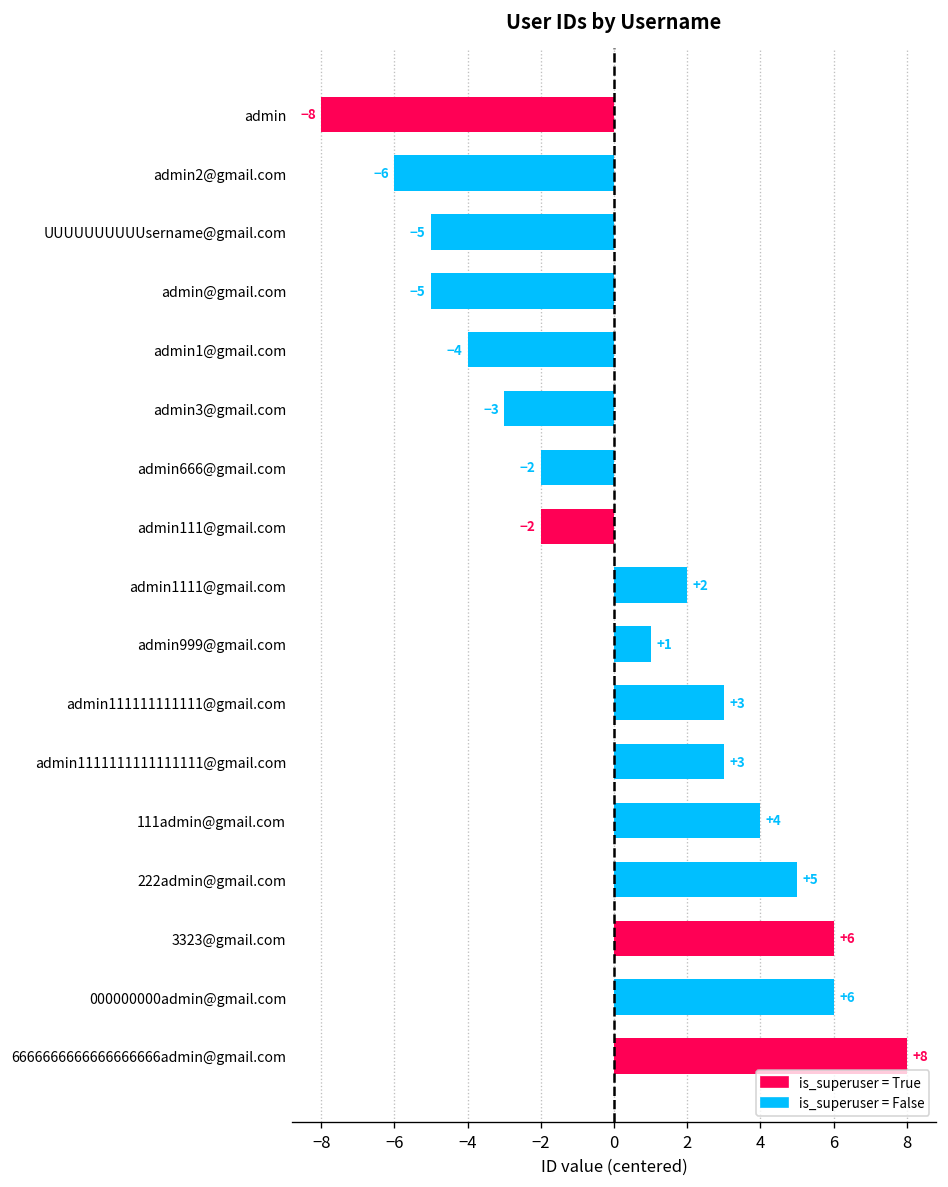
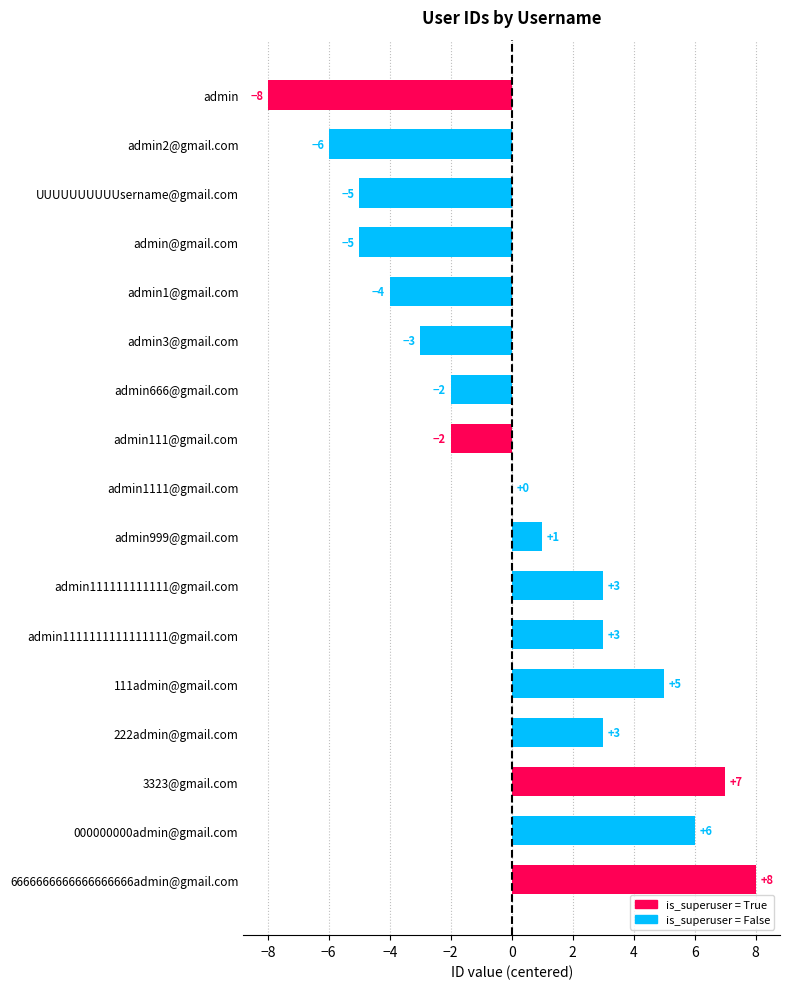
admin1111@gmail.com: +2 -> +0
111admin@gmail.com: +4 -> +5
222admin@gmail.com: +5 -> +3
3323@gmail.com: +6 -> +7
